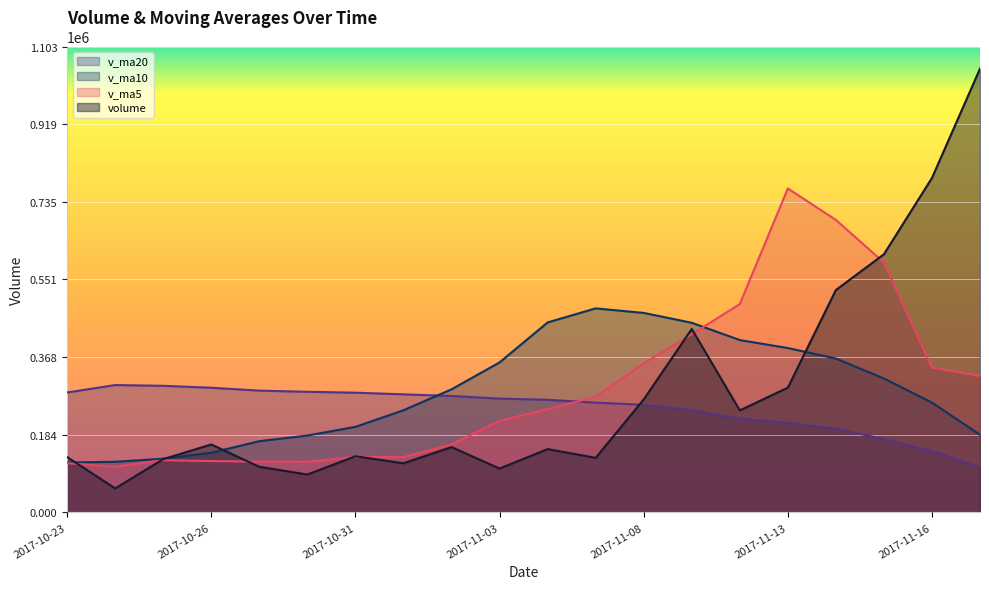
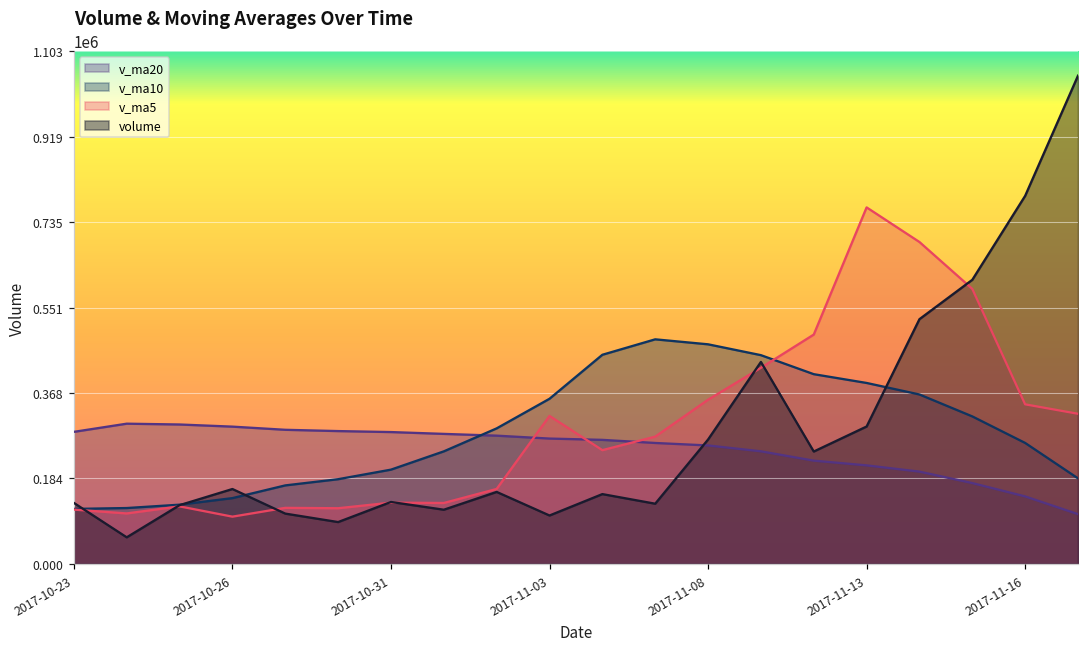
v_ma5, 2017-10-26: 120000 -> 100000
v_ma5, 2017-11-03: 220000 -> 320000
